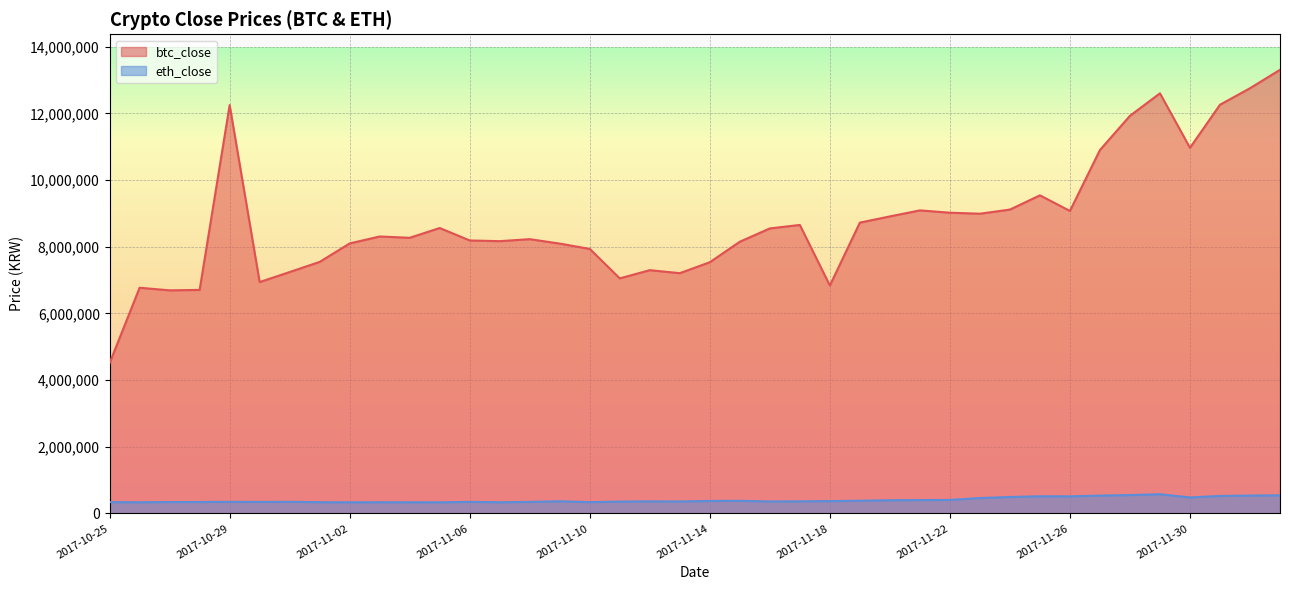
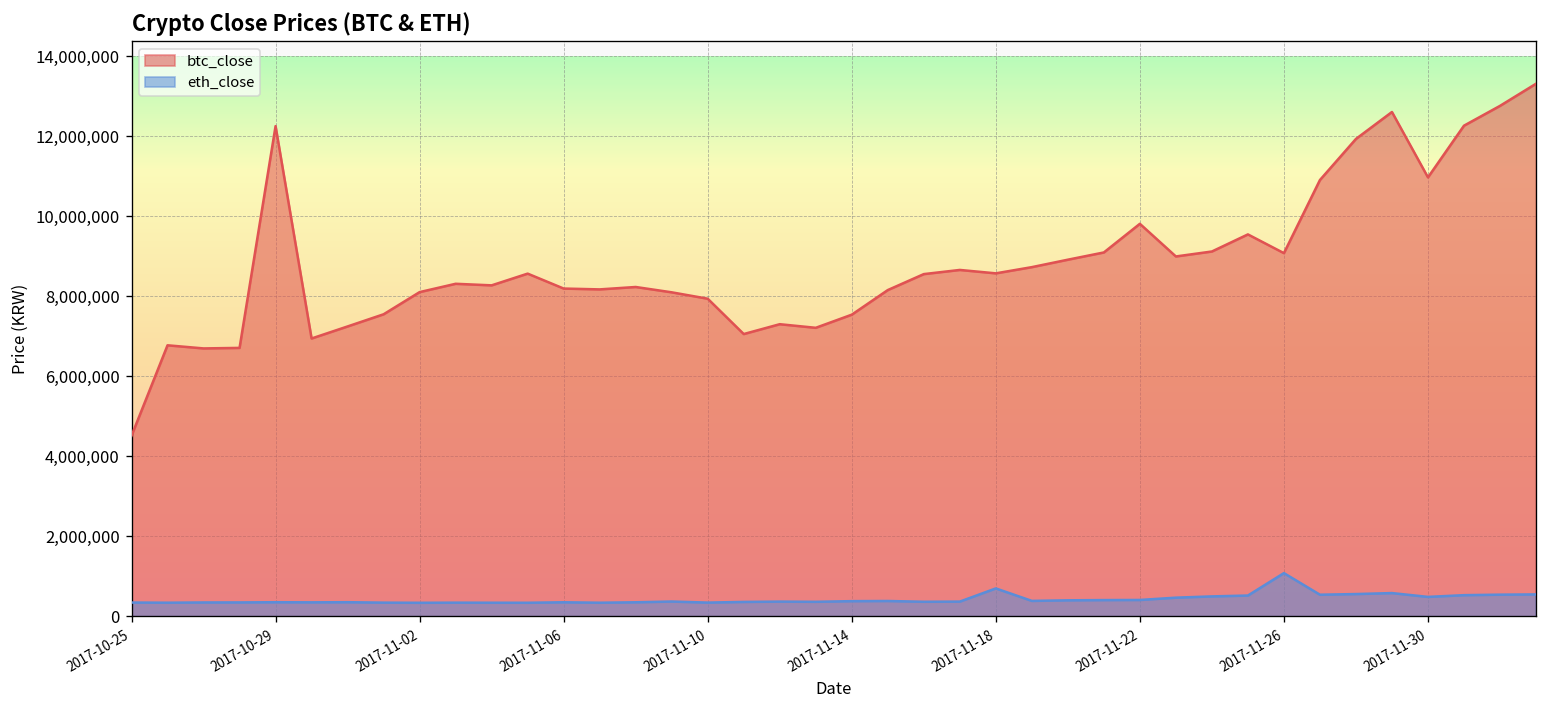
btc_close, 2017-11-18: 6,800,000 -> 8,600,000
eth_close, 2017-11-18: 400,000 -> 700,000
btc_close, 2017-11-22: 9,000,000 -> 9,800,000
eth_close, 2017-11-26: 500,000 -> 1,100,000
